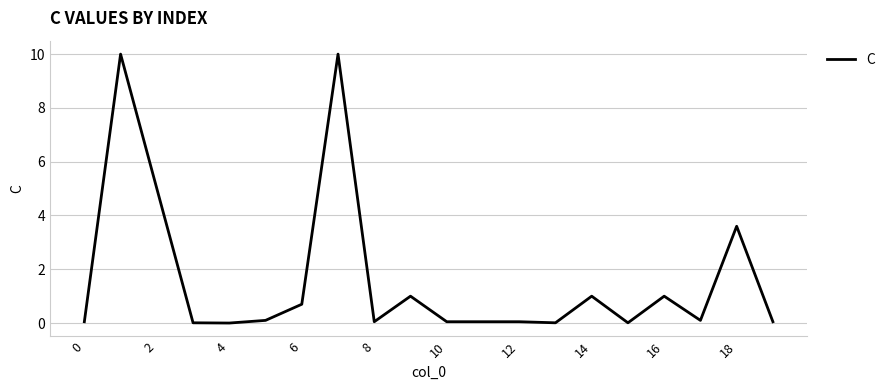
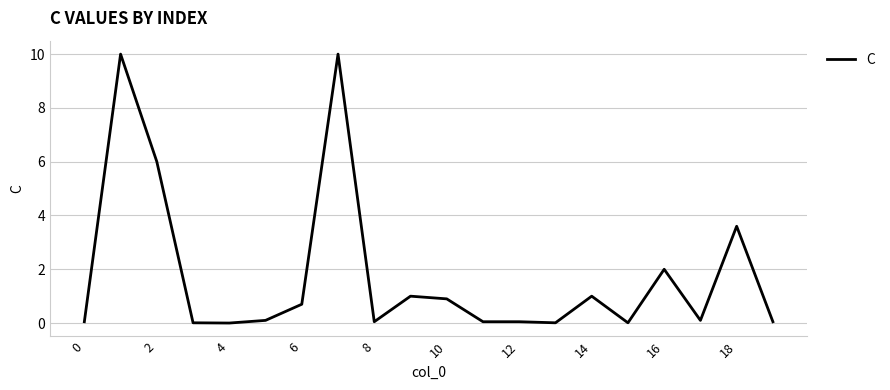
2: 5 -> 6
10: 0.1 -> 0.9
16: 1 -> 2
